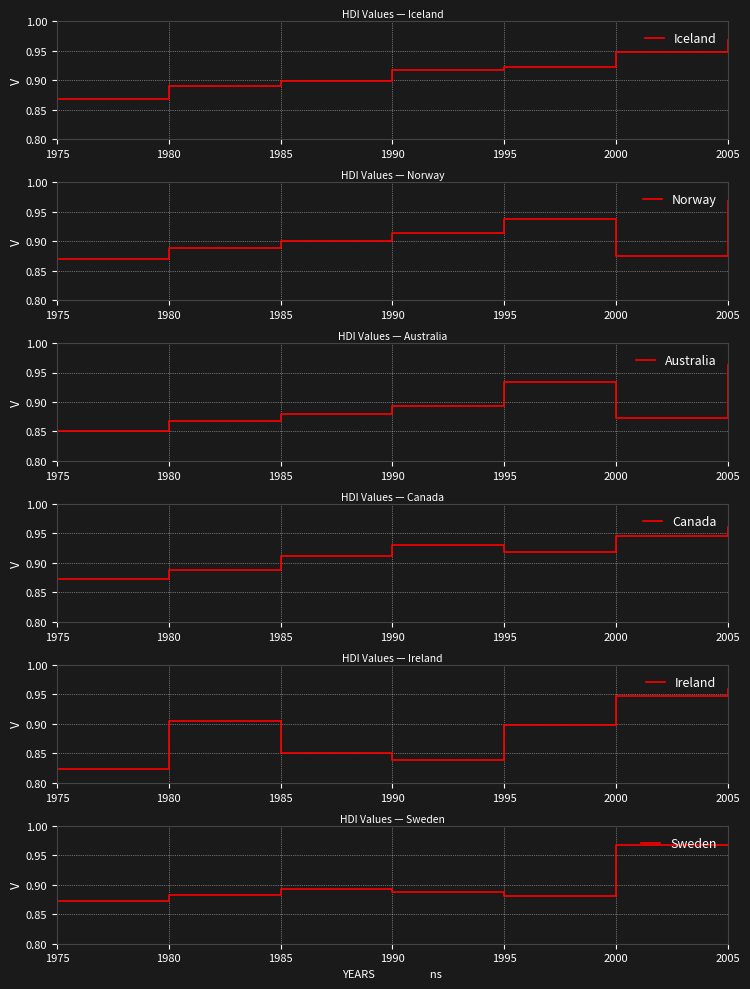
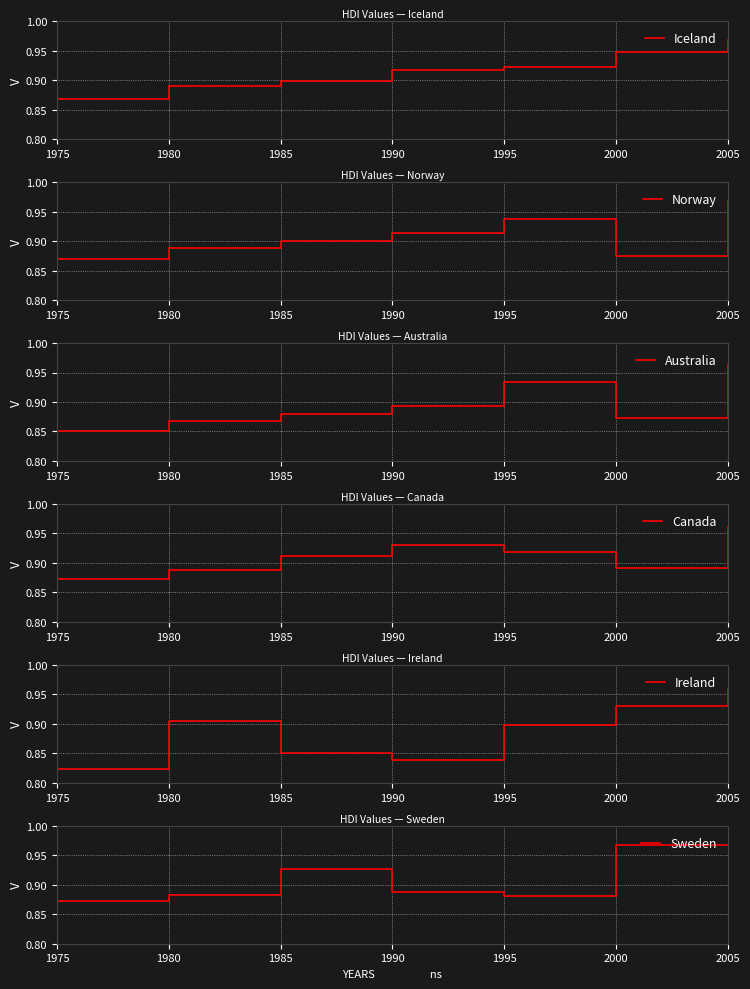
HDI Values — Canada, 2000: 0.95 -> 0.89
HDI Values — Ireland, 2000: 0.95 -> 0.93
HDI Values — Sweden, 1985: 0.89 -> 0.93
